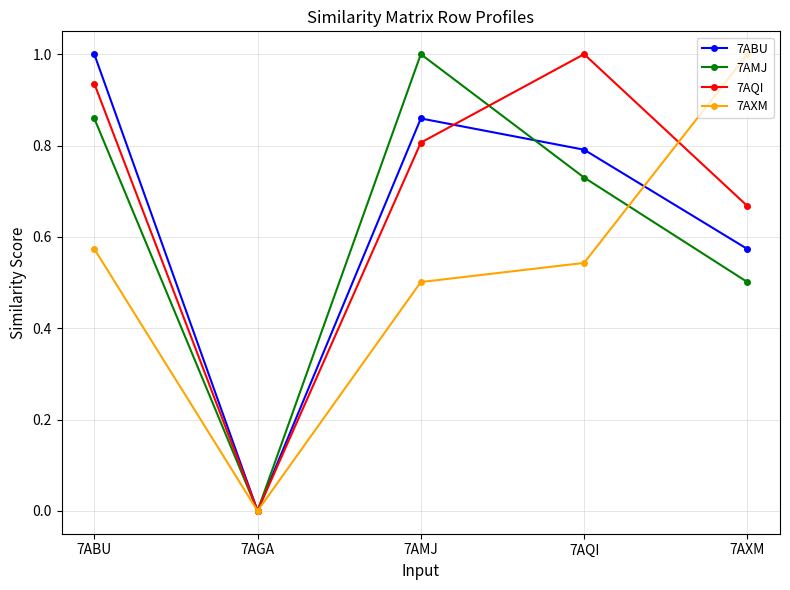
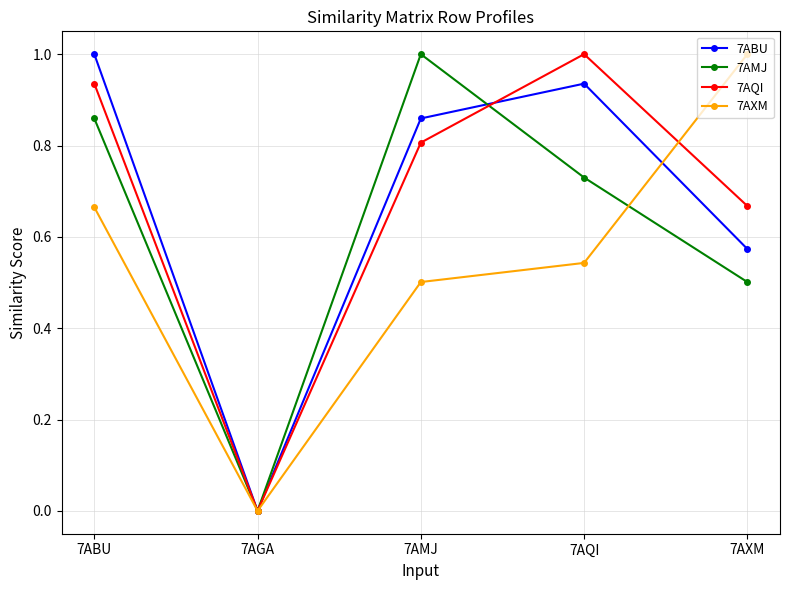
7AXM, 7ABU: 0.57 -> 0.66
7ABU, 7AQI: 0.79 -> 0.94
